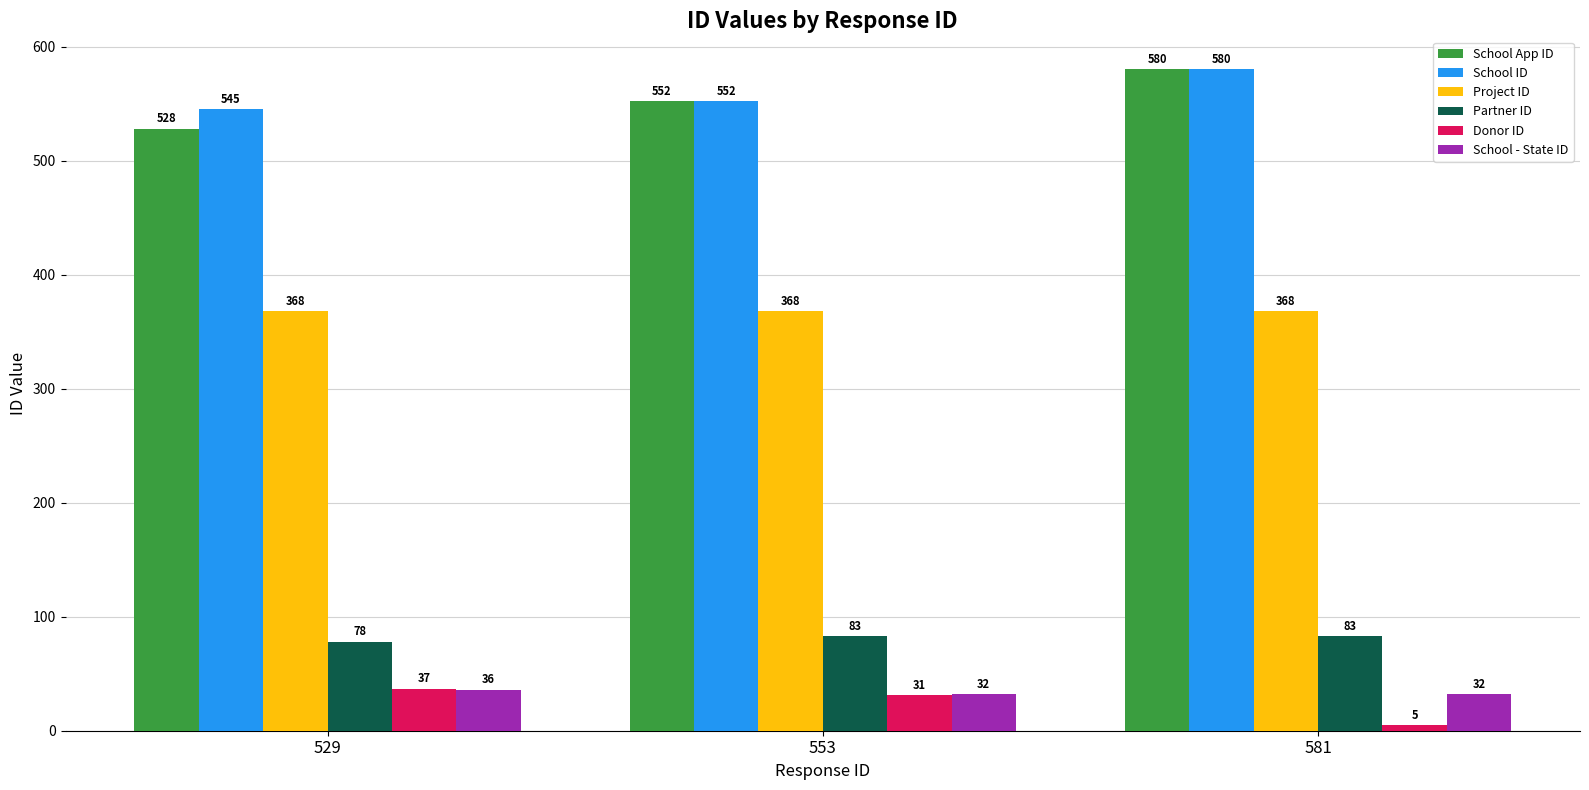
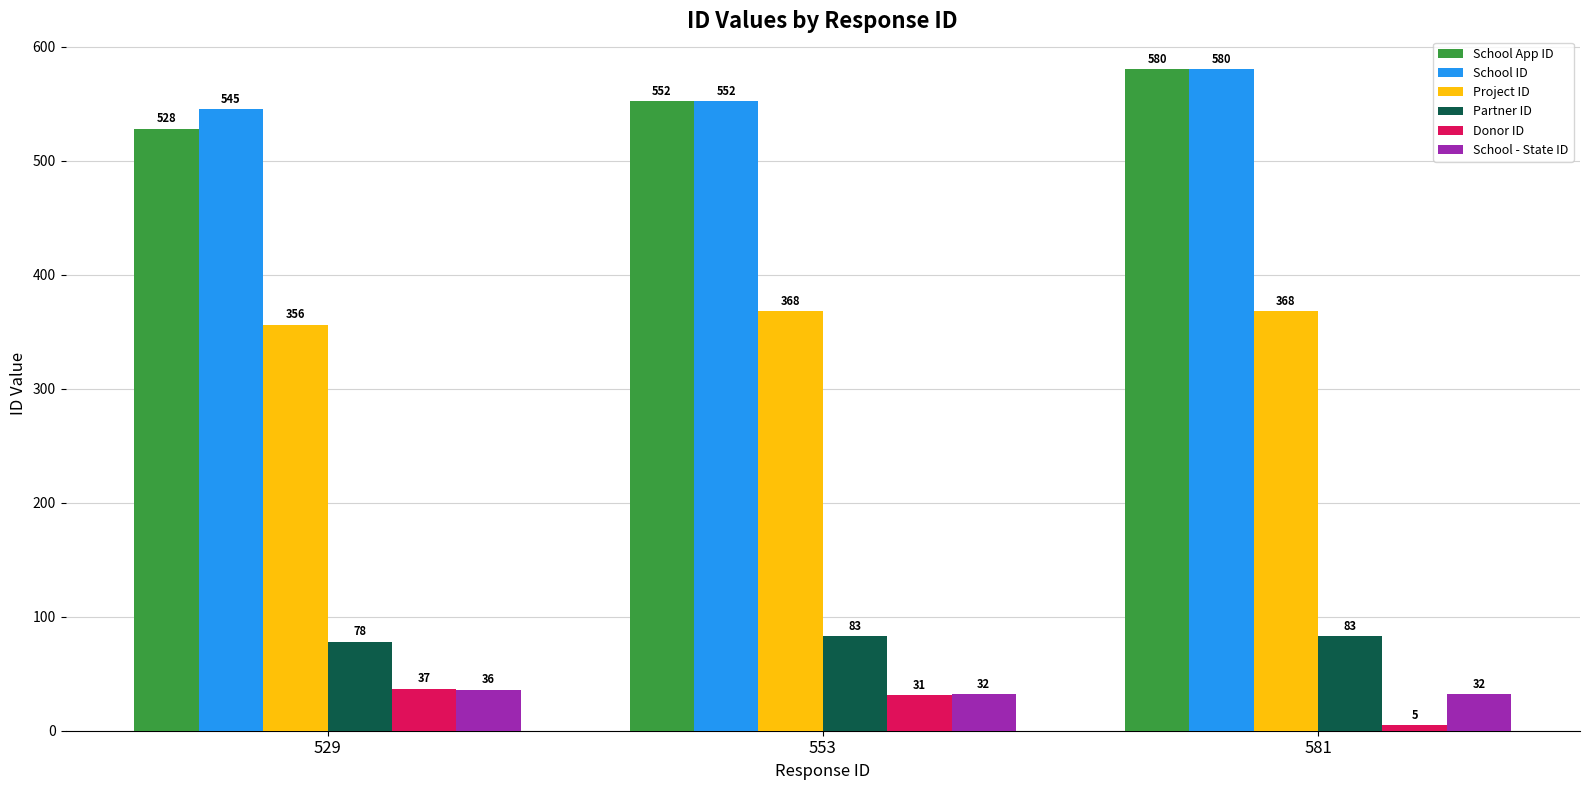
Project ID, 529: 368 -> 356
